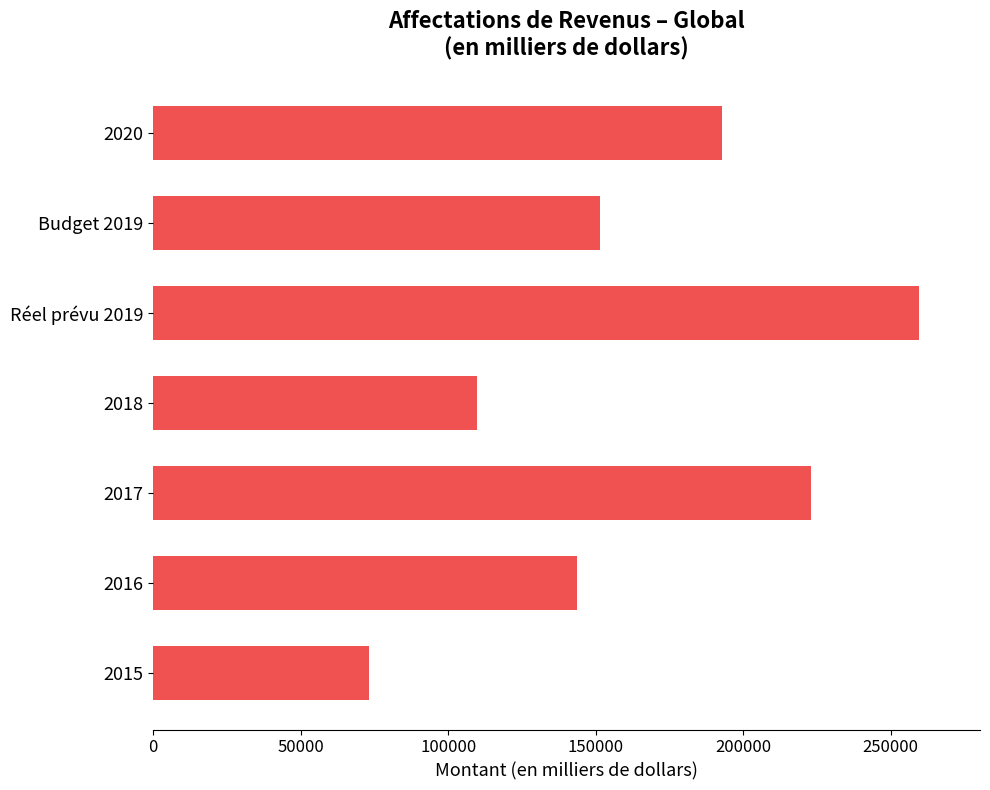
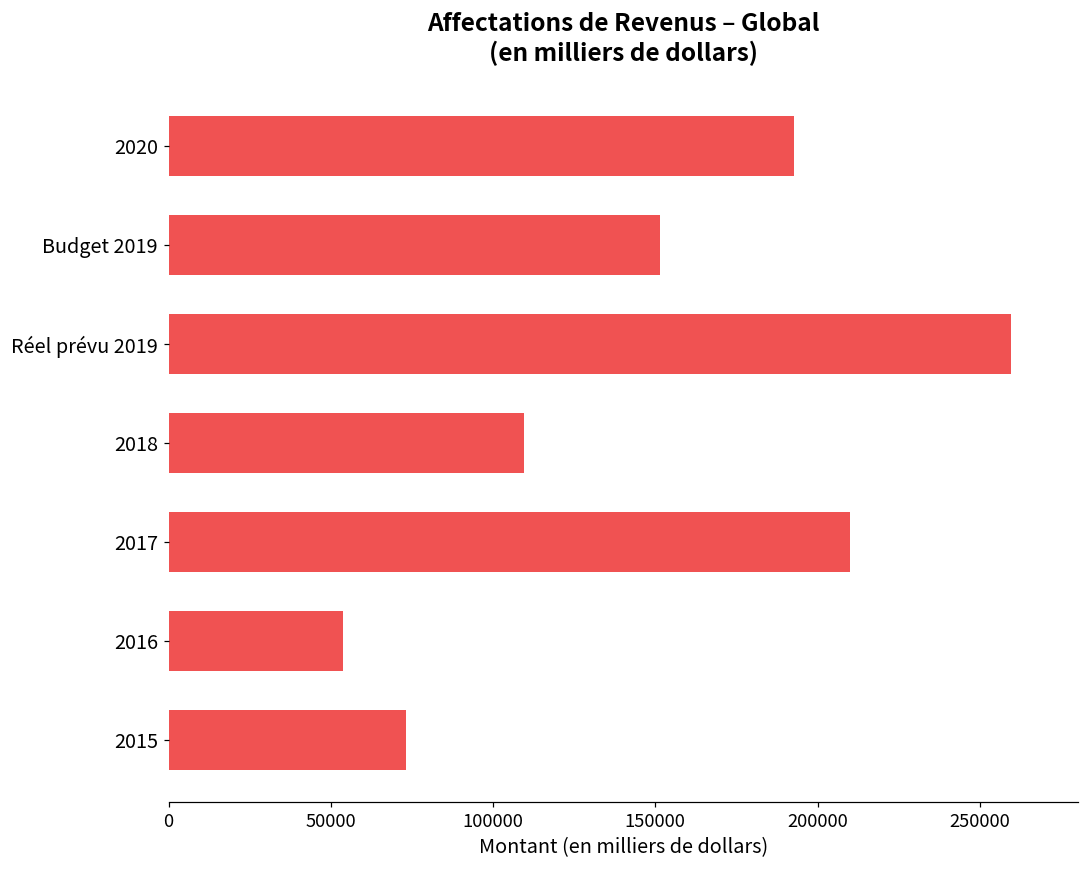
2017: 223000 -> 210000
2016: 144000 -> 54000
